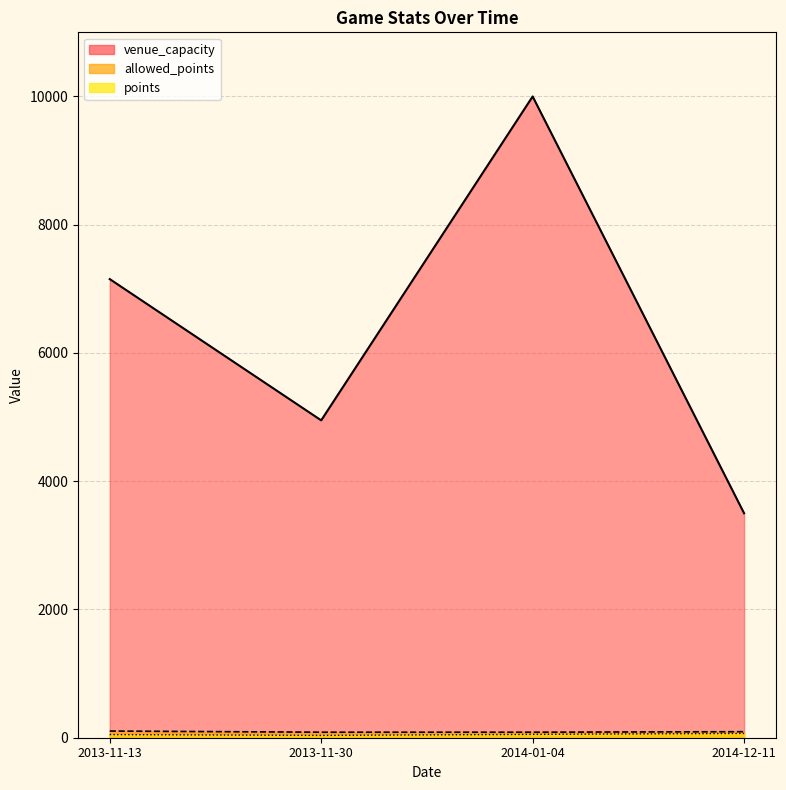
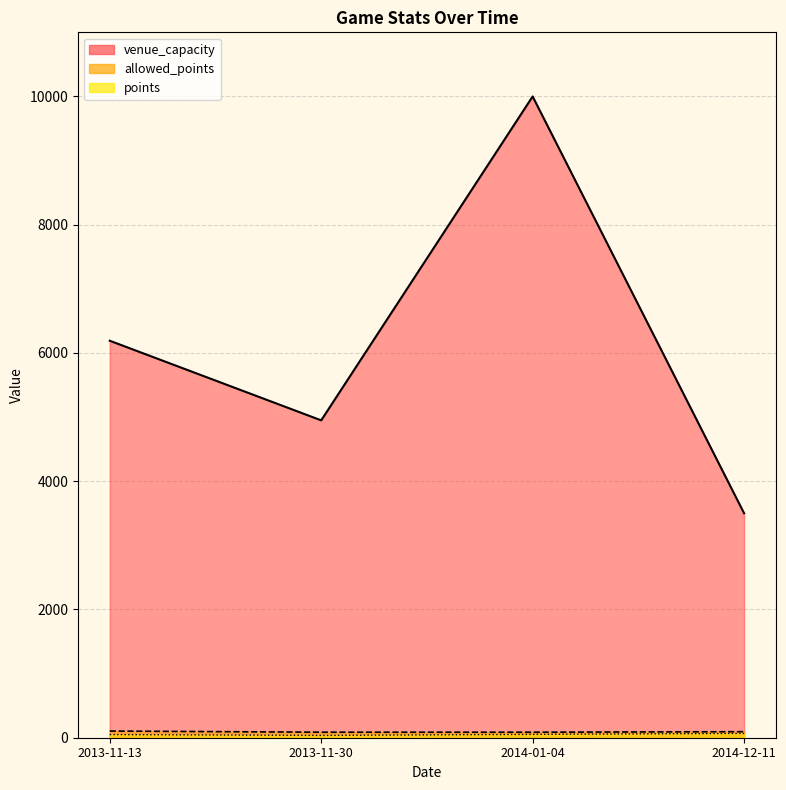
venue_capacity, 2013-11-13: 7200 -> 6200
